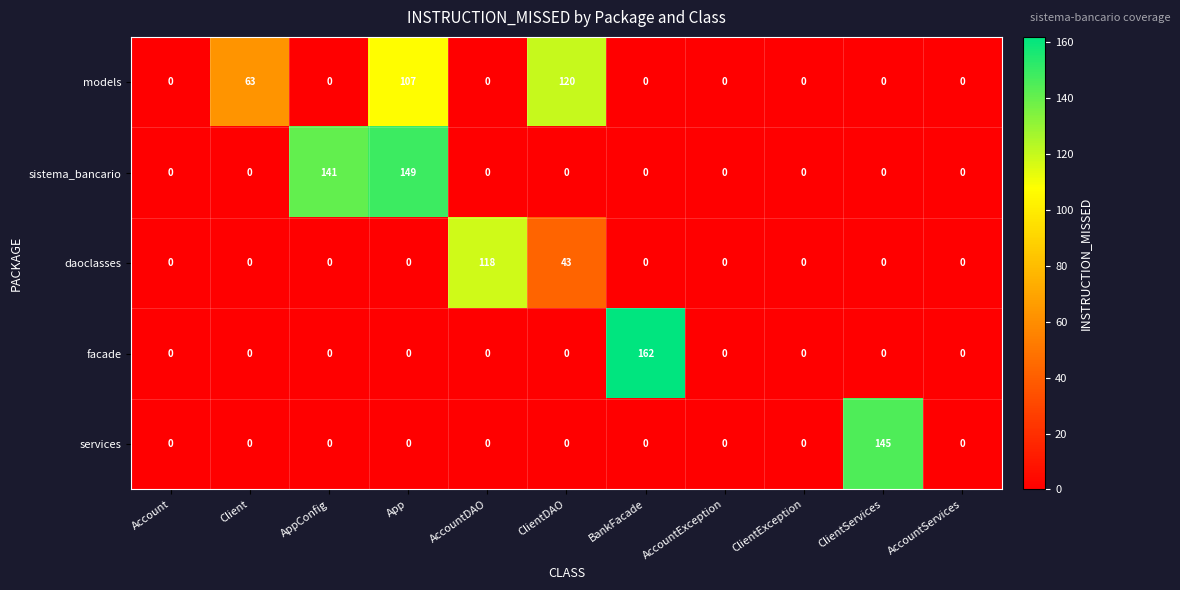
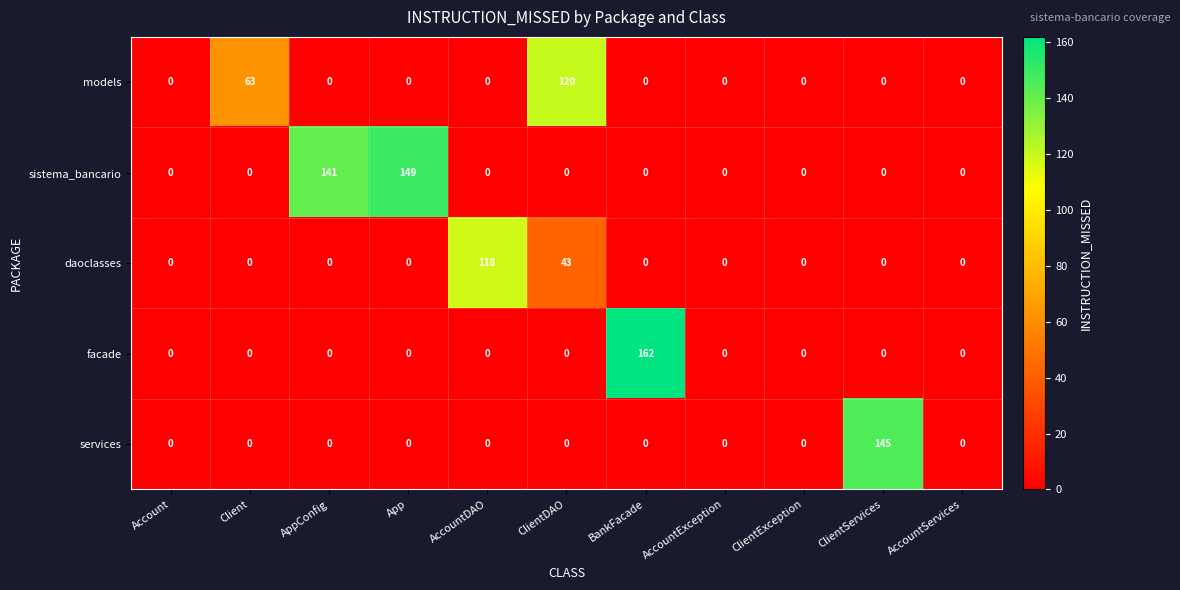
models, App: 107 -> 0
